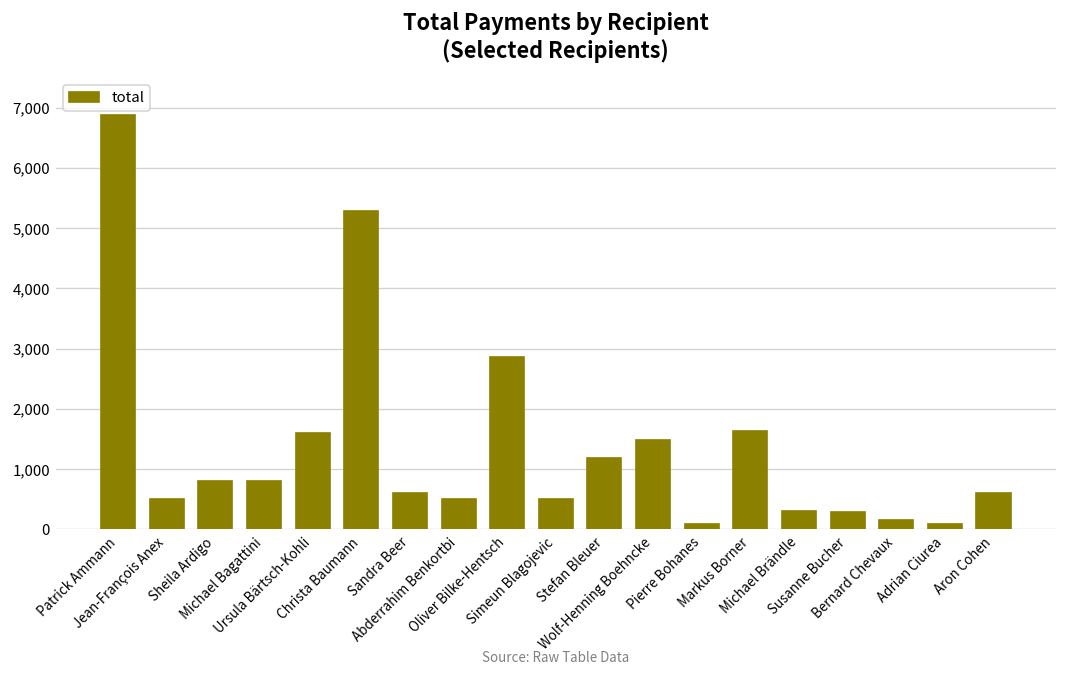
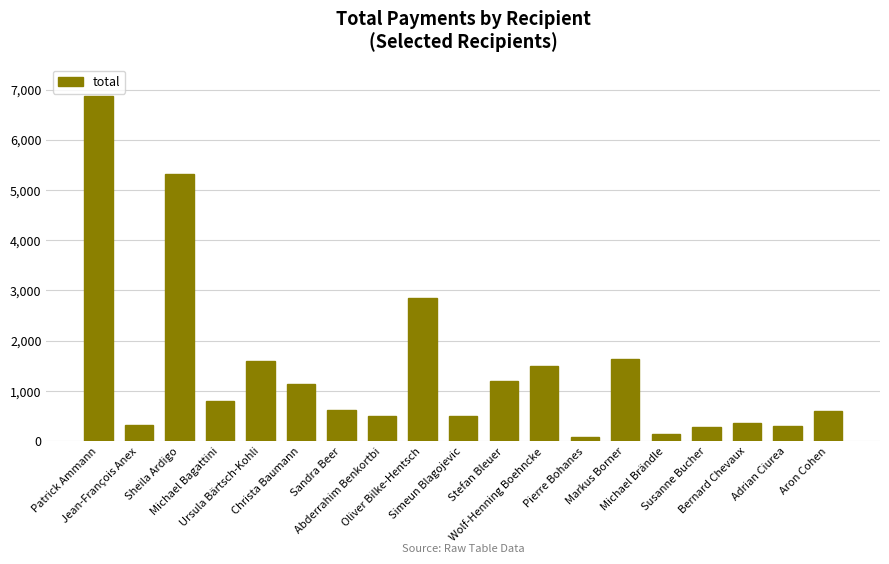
Jean-François Anex: 500 -> 300
Sheila Ardigo: 800 -> 5,300
Christa Baumann: 5,300 -> 1,100
Michael Brändle: 300 -> 100
Bernard Chevaux: 200 -> 400
Adrian Ciurea: 100 -> 300
